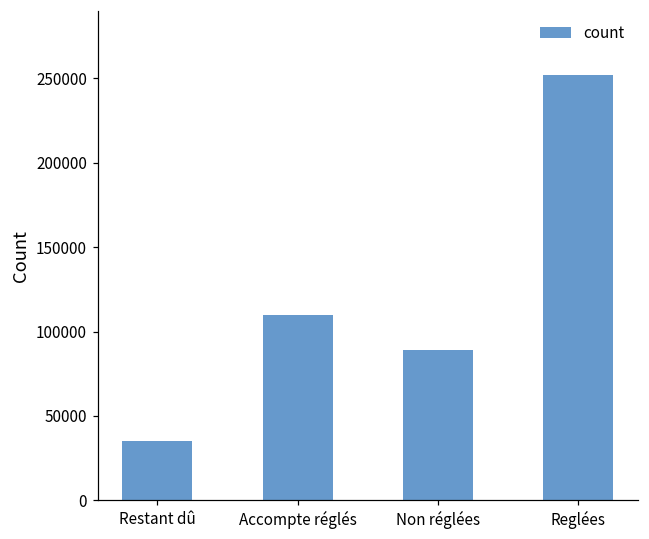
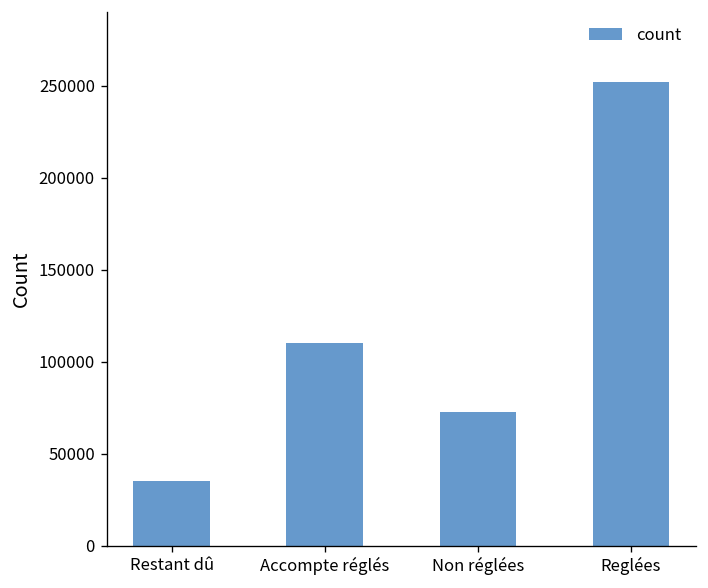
Non réglées: 89000 -> 73000
